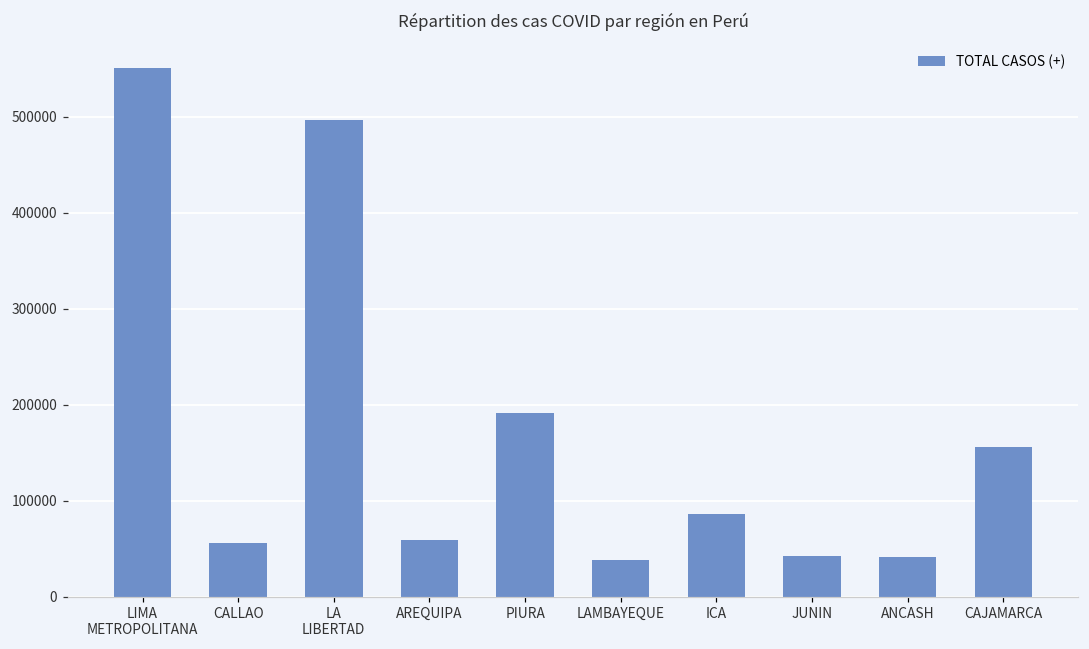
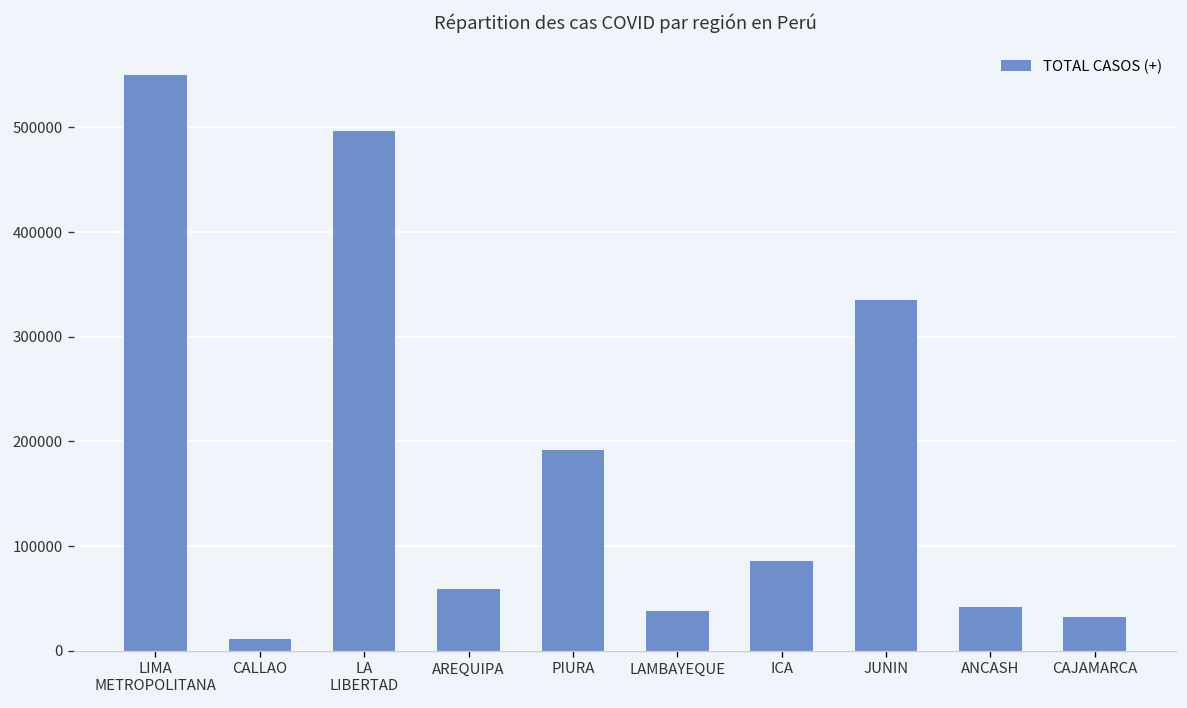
CALLAO: 60000 -> 10000
JUNIN: 40000 -> 340000
CAJAMARCA: 160000 -> 30000
